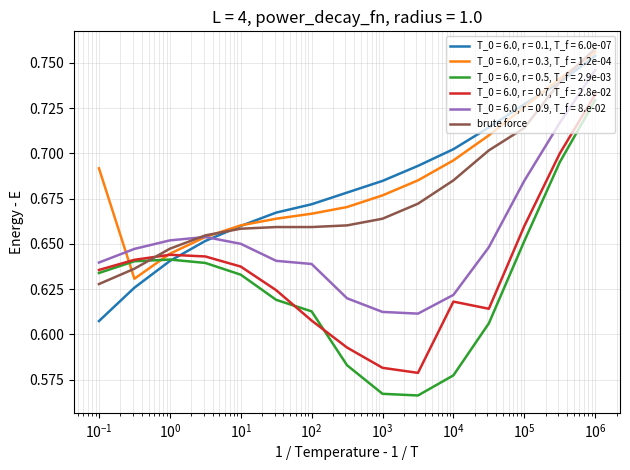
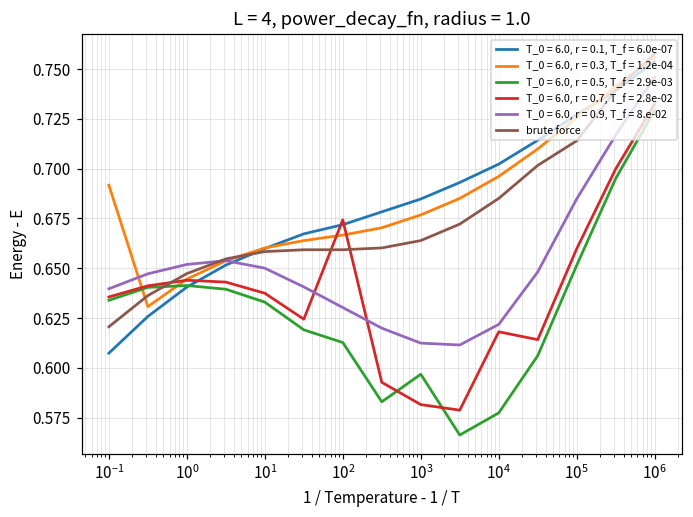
brute force, 10^-1: 0.628 -> 0.621
T_0 = 6.0, r = 0.7, T_f = 2.8e-02, 10^2: 0.608 -> 0.674
T_0 = 6.0, r = 0.9, T_f = 8.e-02, 10^2: 0.639 -> 0.630
T_0 = 6.0, r = 0.5, T_f = 2.9e-03, 10^3: 0.567 -> 0.597
